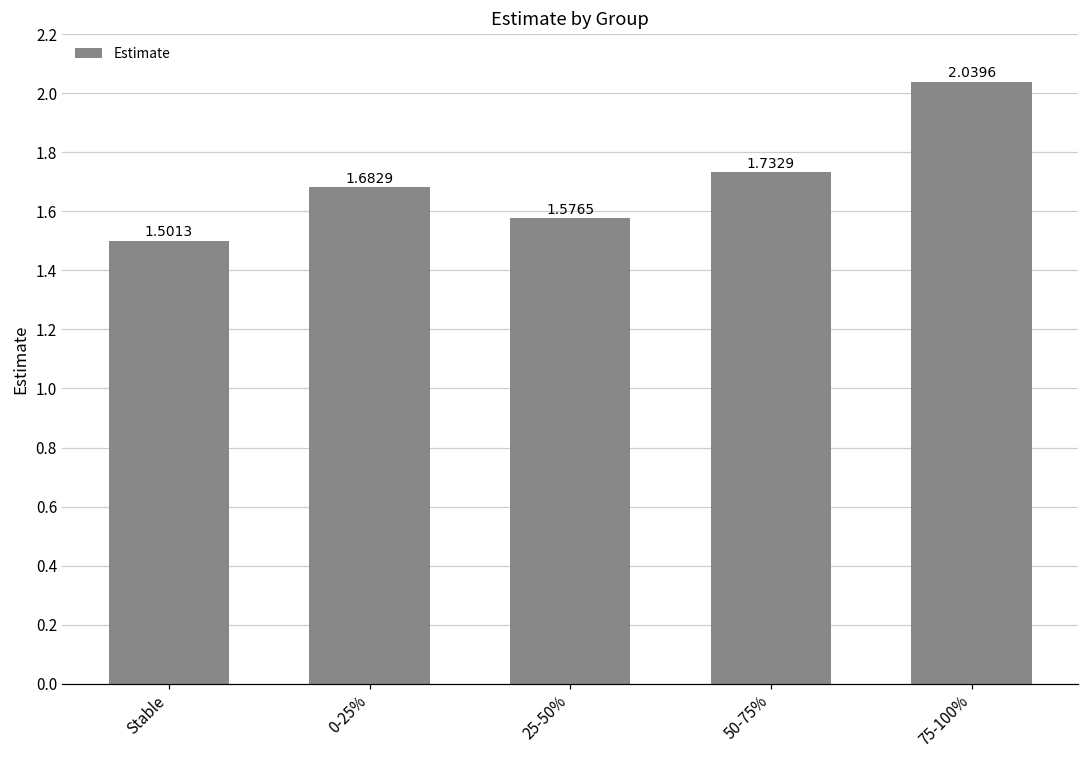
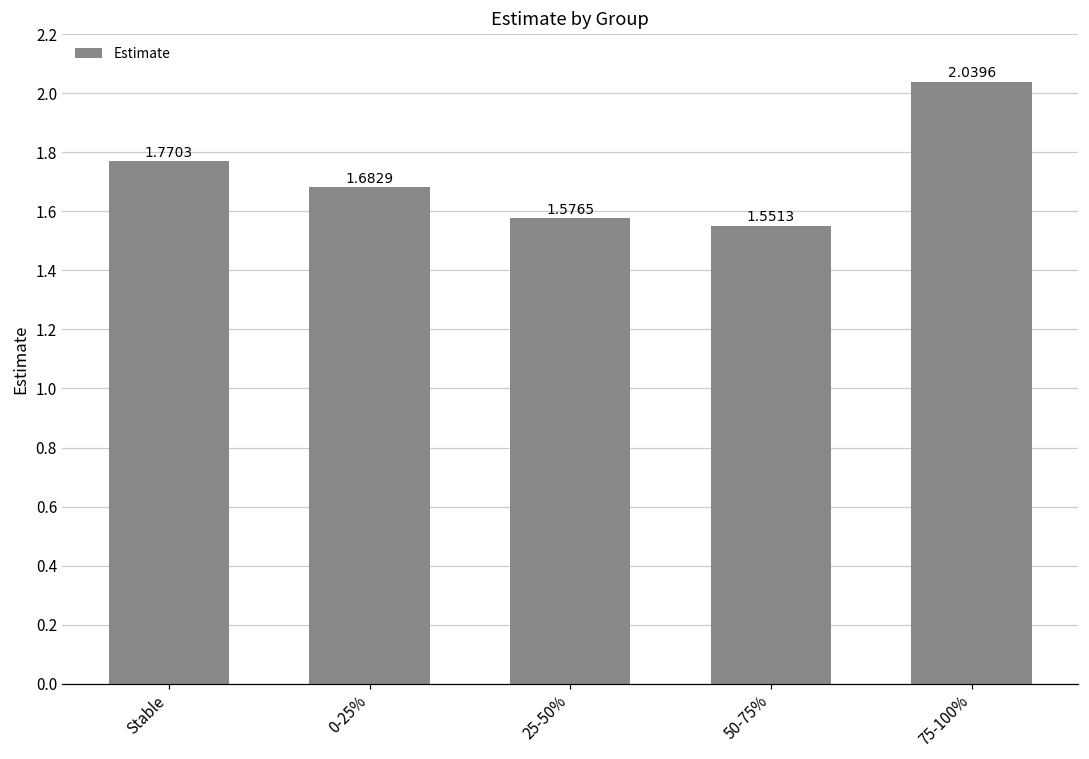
Stable: 1.5013 -> 1.7703
50-75%: 1.7329 -> 1.5513
